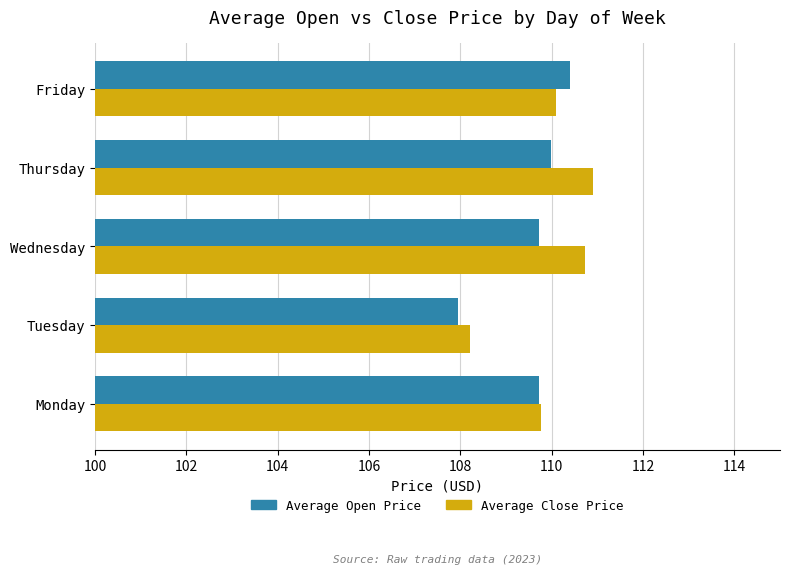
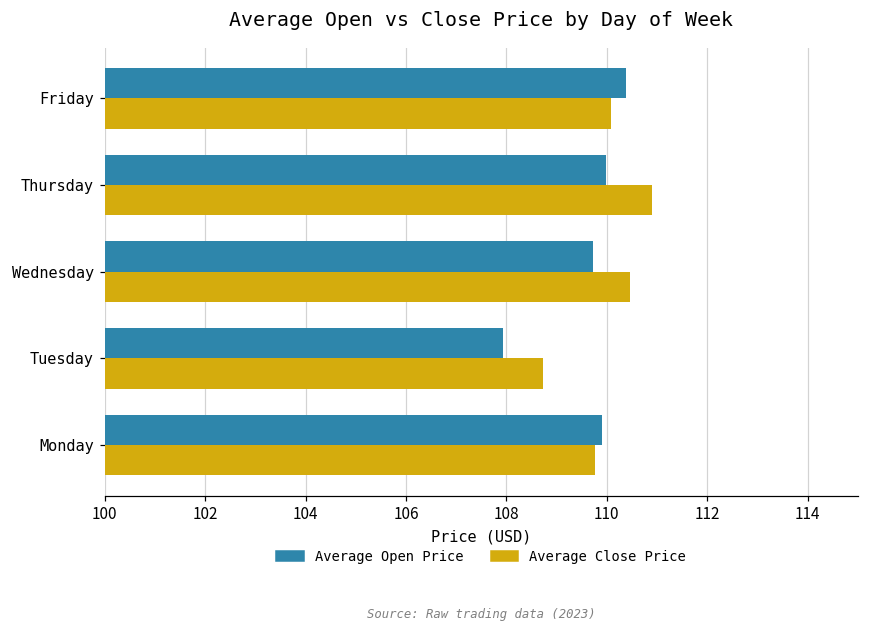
Average Close Price, Wednesday: 110.7 -> 110.5
Average Close Price, Tuesday: 108.2 -> 108.7
Average Open Price, Monday: 109.7 -> 109.9
